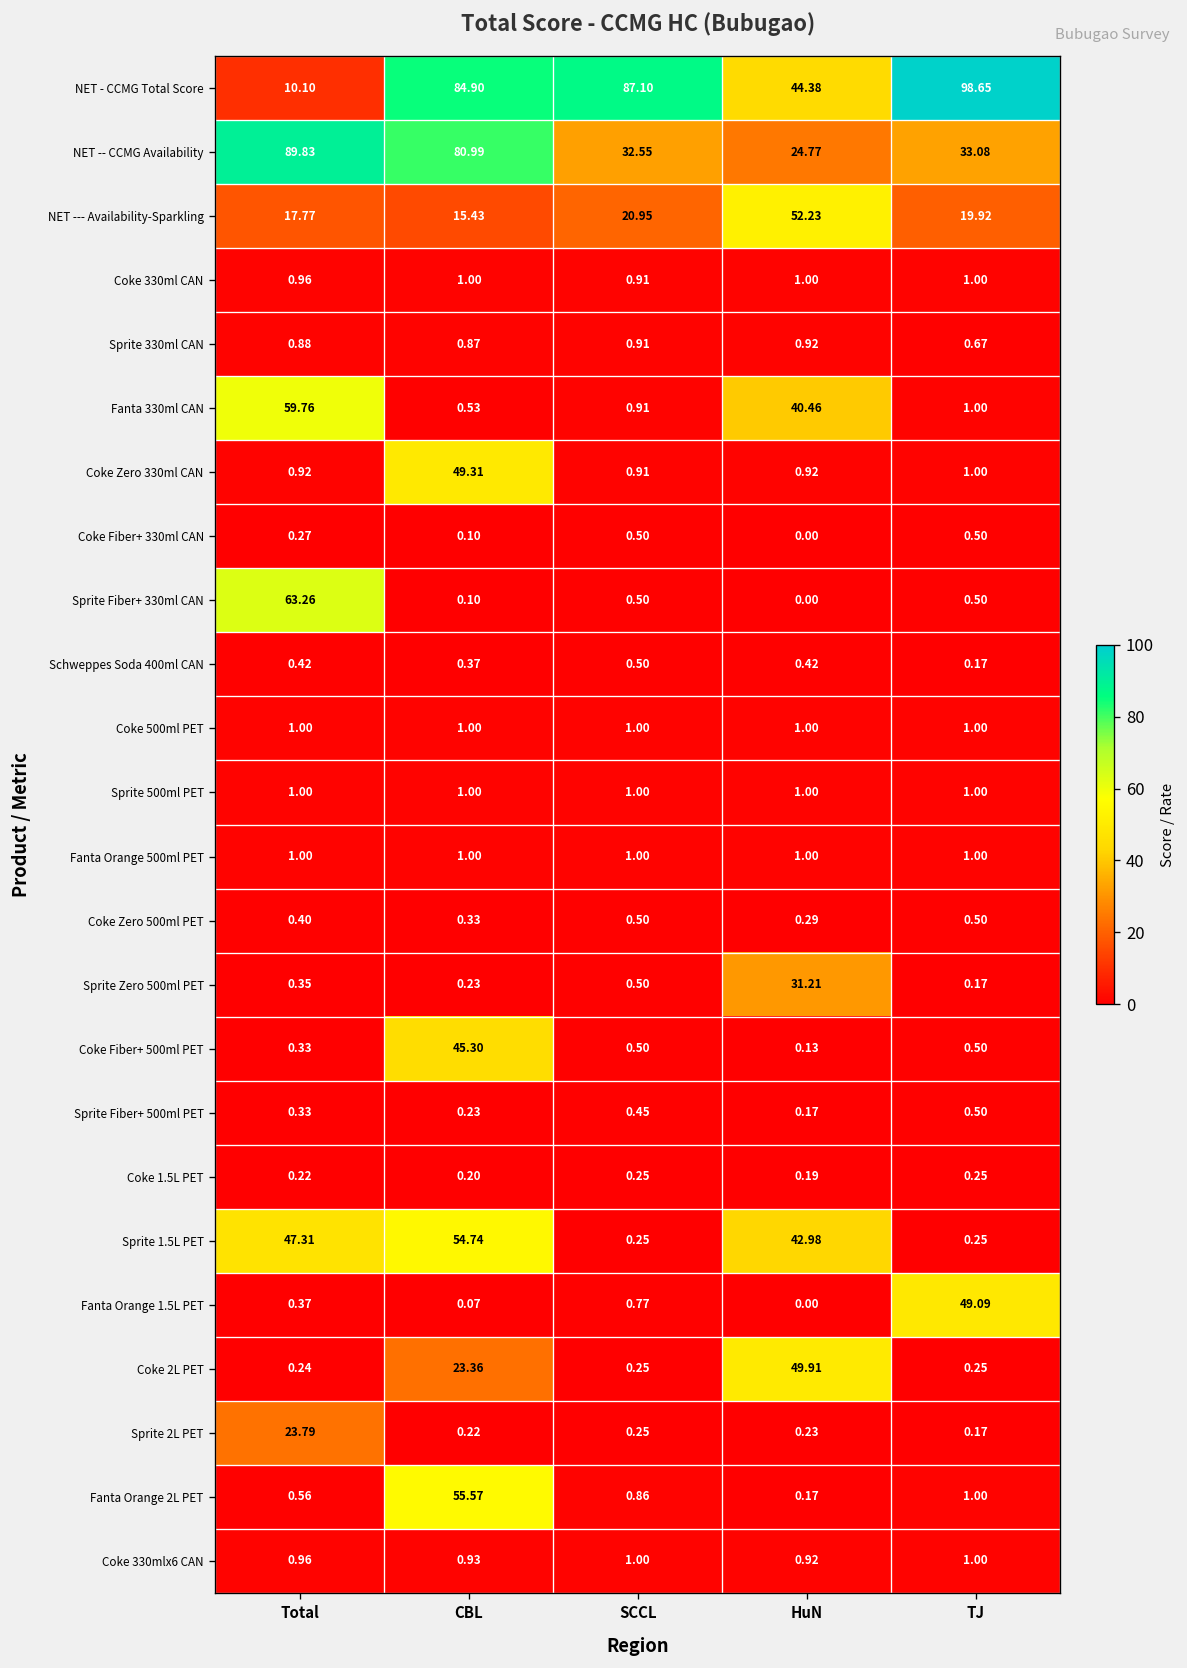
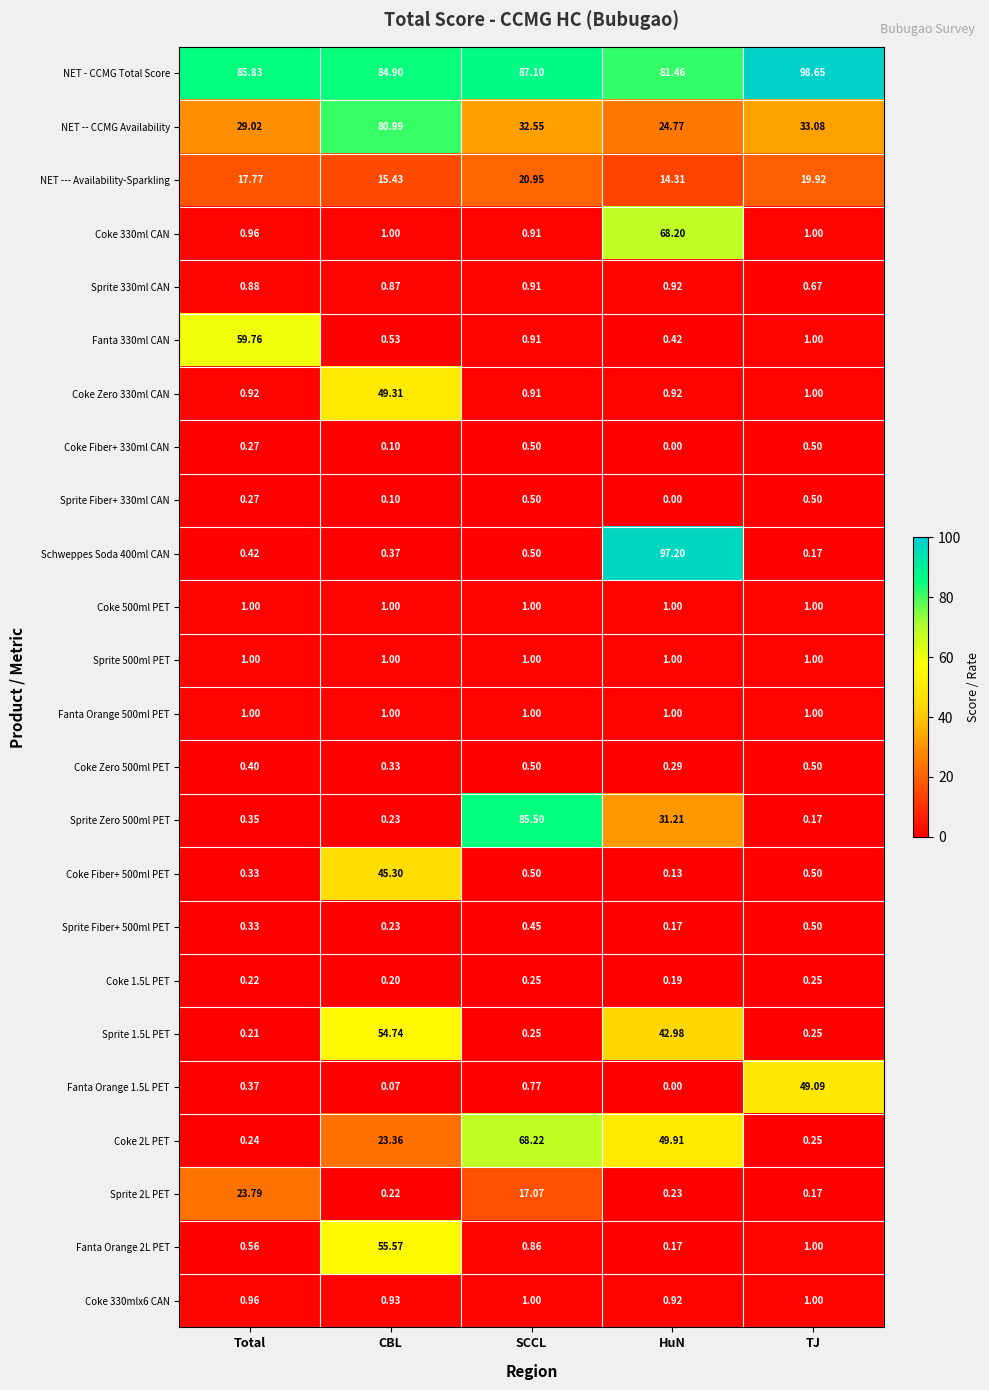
NET - CCMG Total Score, Total: 10.10 -> 85.83
NET - CCMG Total Score, HuN: 44.38 -> 81.46
NET -- CCMG Availability, Total: 89.83 -> 29.02
NET --- Availability-Sparkling, HuN: 52.23 -> 14.31
Coke 330ml CAN, HuN: 1.00 -> 68.20
Fanta 330ml CAN, HuN: 40.46 -> 0.42
Sprite Fiber+ 330ml CAN, Total: 63.26 -> 0.27
Schweppes Soda 400ml CAN, HuN: 0.42 -> 97.20
Sprite Zero 500ml PET, SCCL: 0.50 -> 85.50
Sprite 1.5L PET, Total: 47.31 -> 0.21
Coke 2L PET, SCCL: 0.25 -> 68.22
Sprite 2L PET, SCCL: 0.25 -> 17.07
